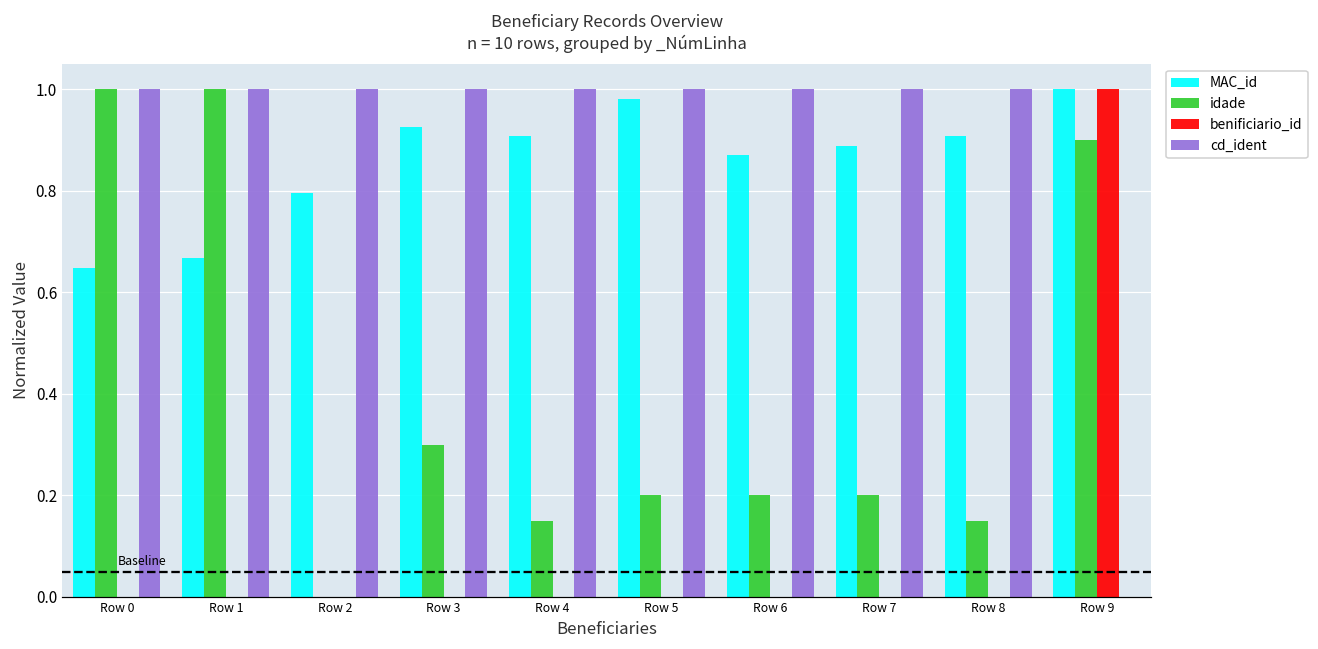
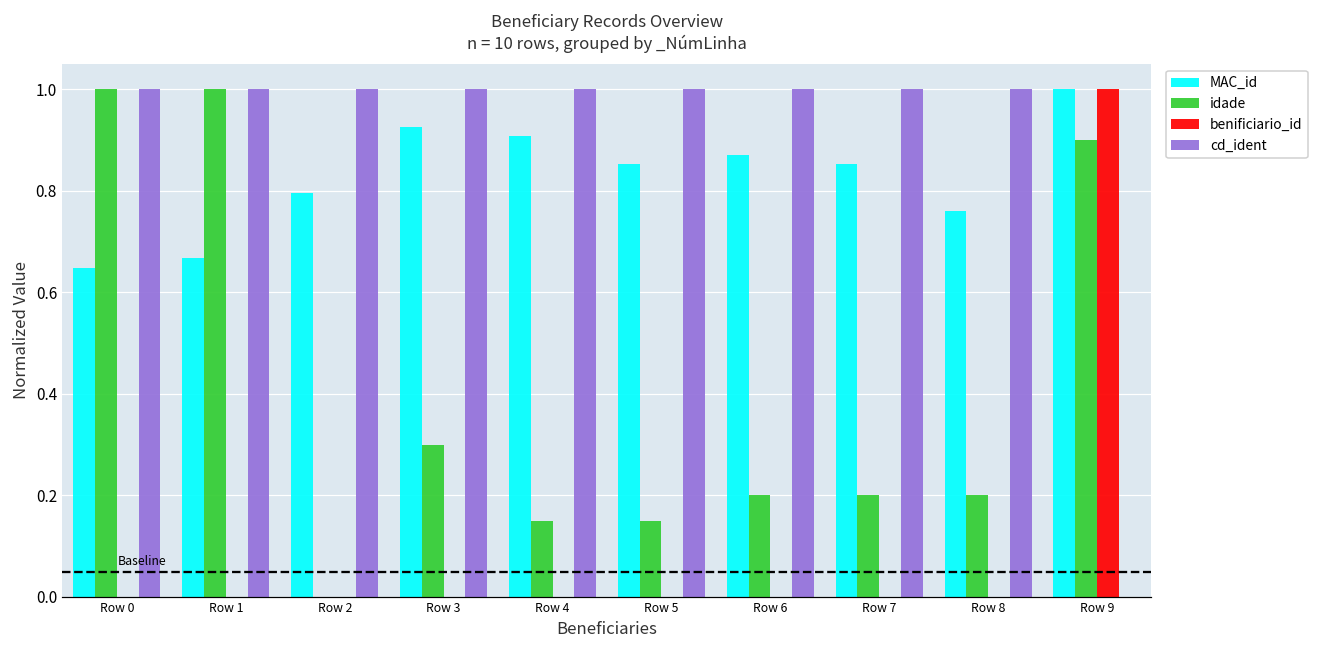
MAC_id, Row 5: 0.98 -> 0.85
idade, Row 5: 0.20 -> 0.15
MAC_id, Row 7: 0.89 -> 0.85
MAC_id, Row 8: 0.91 -> 0.76
idade, Row 8: 0.15 -> 0.20
